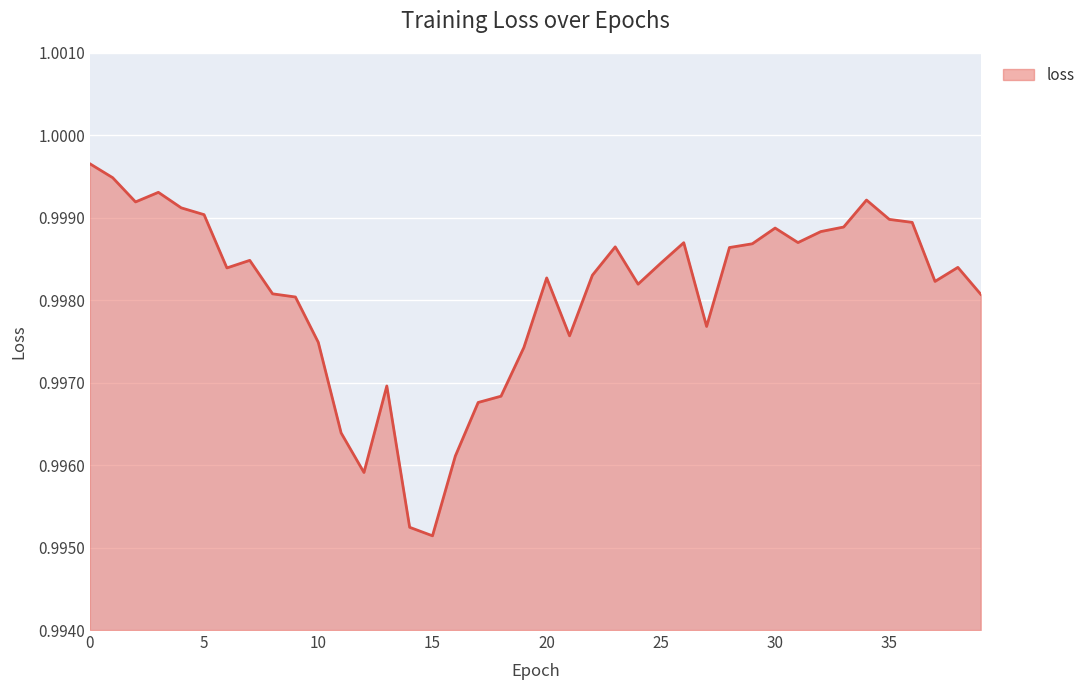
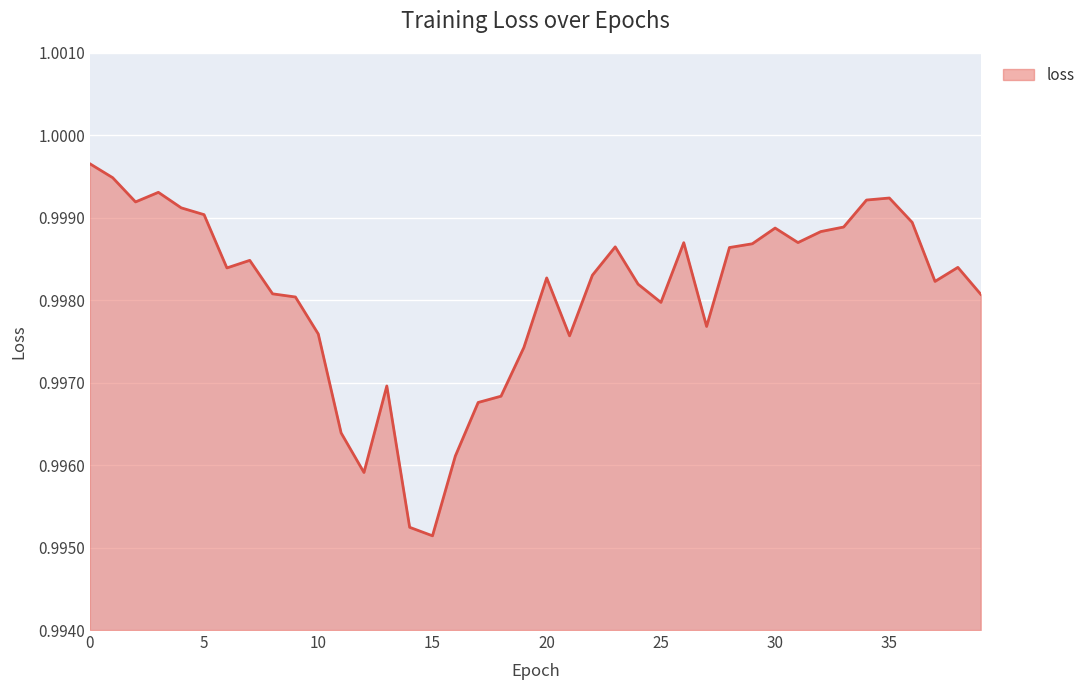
10: 0.9975 -> 0.9976
25: 0.9985 -> 0.9980
35: 0.9990 -> 0.9992
